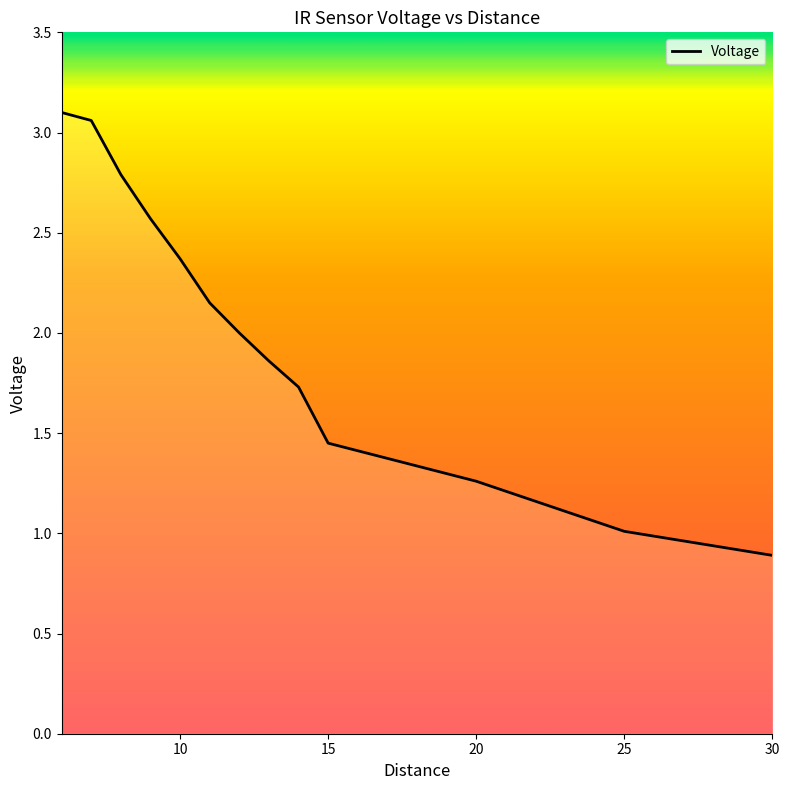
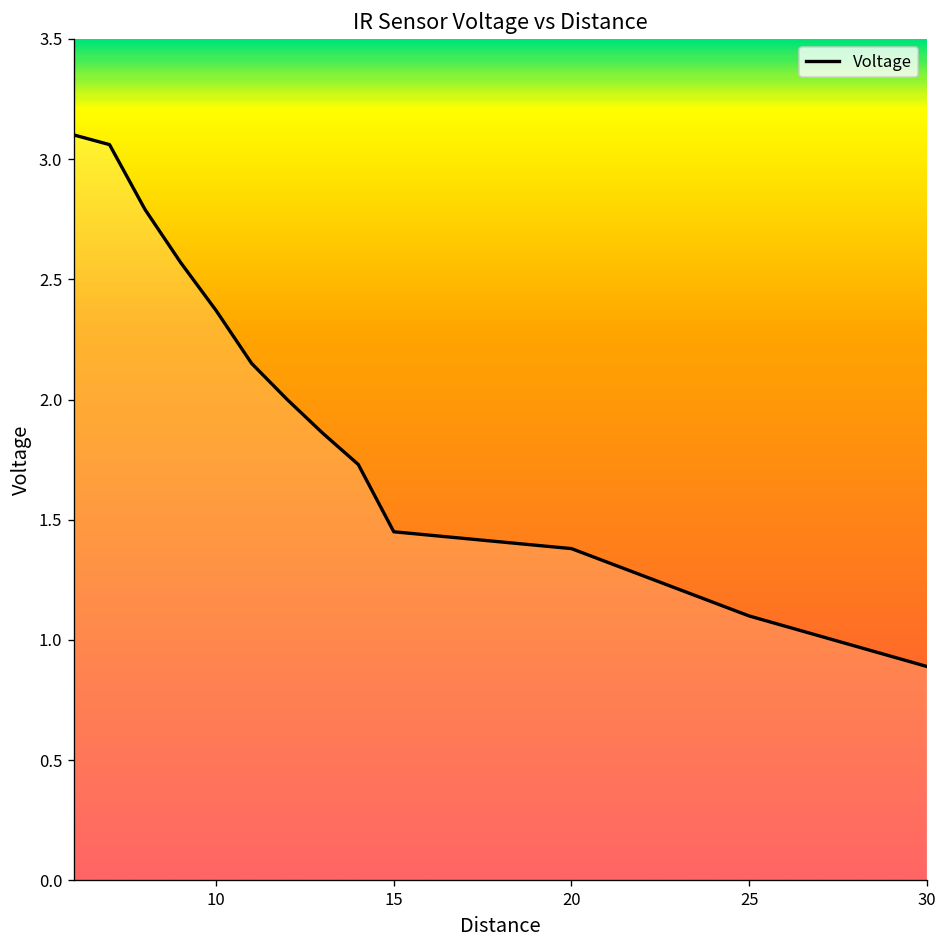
20: 1.26 -> 1.38
25: 1.01 -> 1.10
